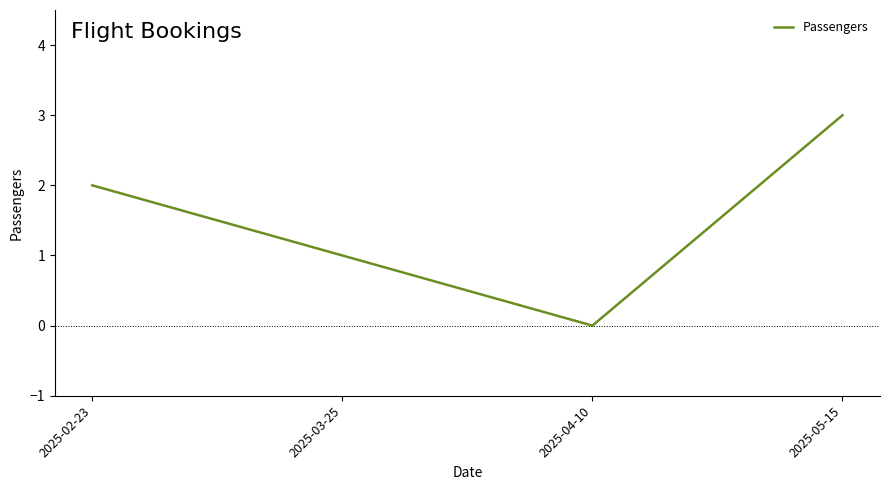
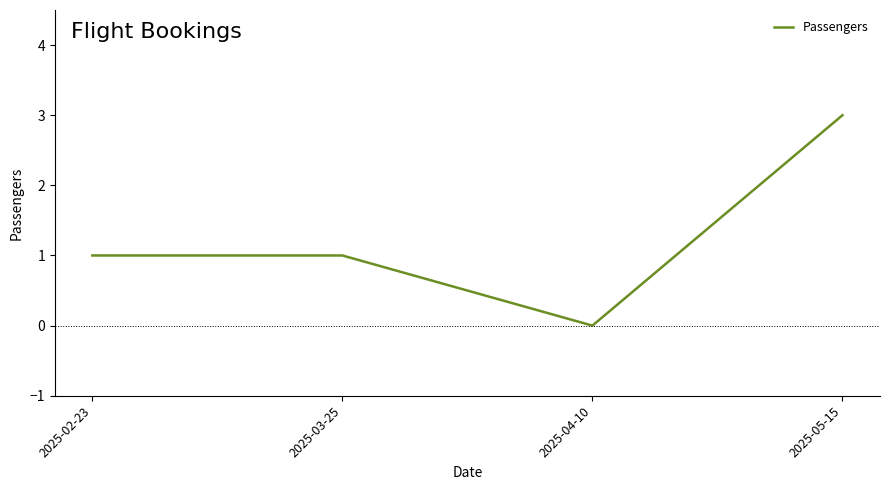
2025-02-23: 2 -> 1
